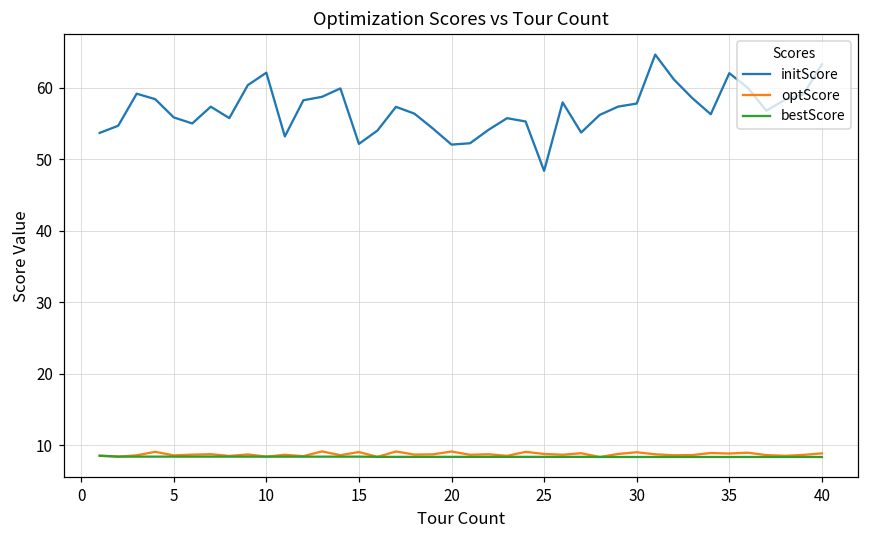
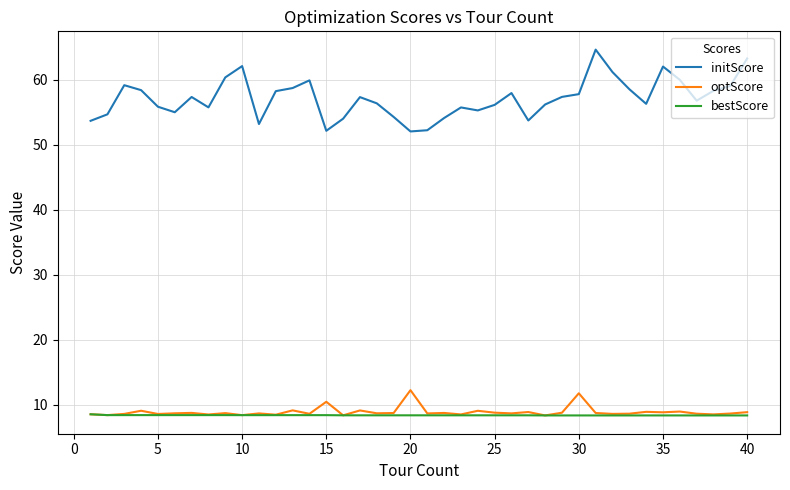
optScore, 15: 9 -> 10
optScore, 20: 9 -> 12
initScore, 25: 48 -> 56
optScore, 30: 9 -> 12
